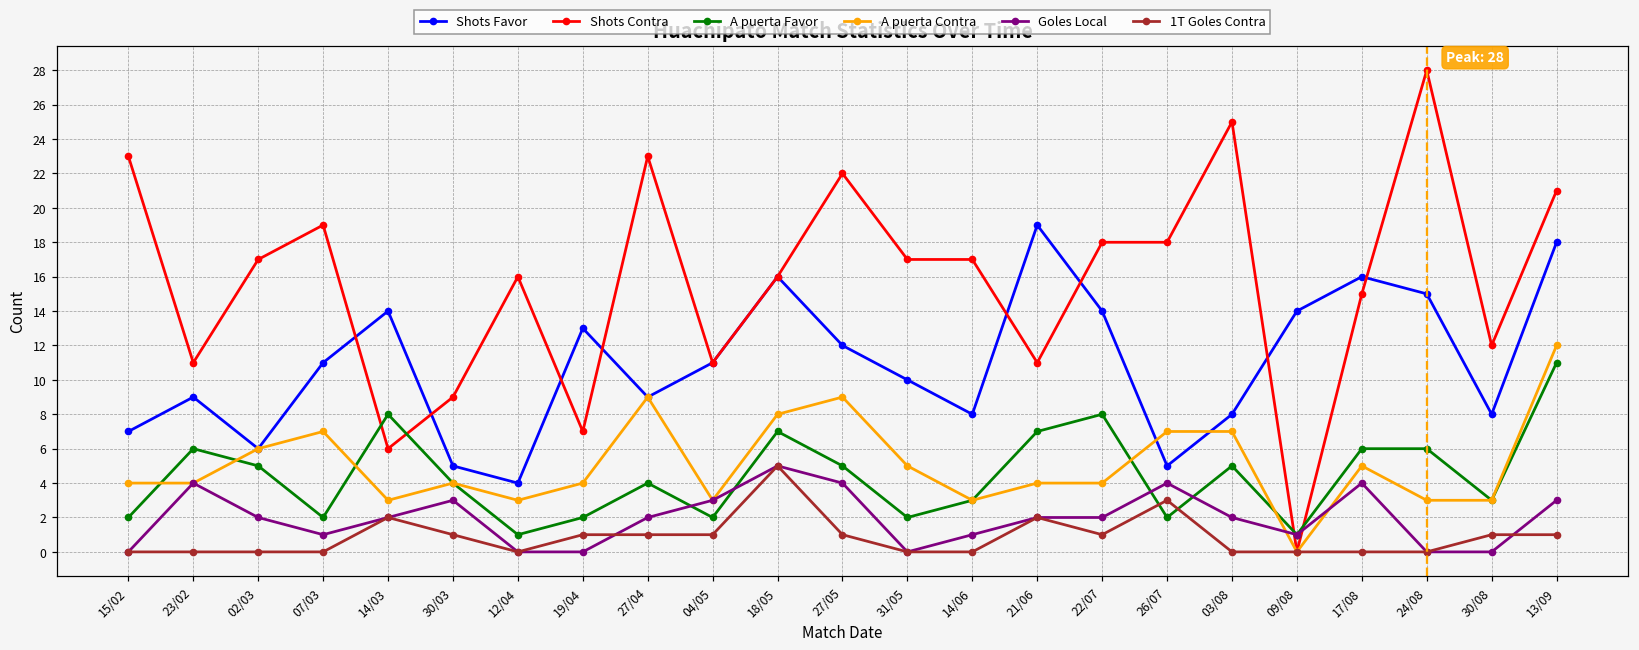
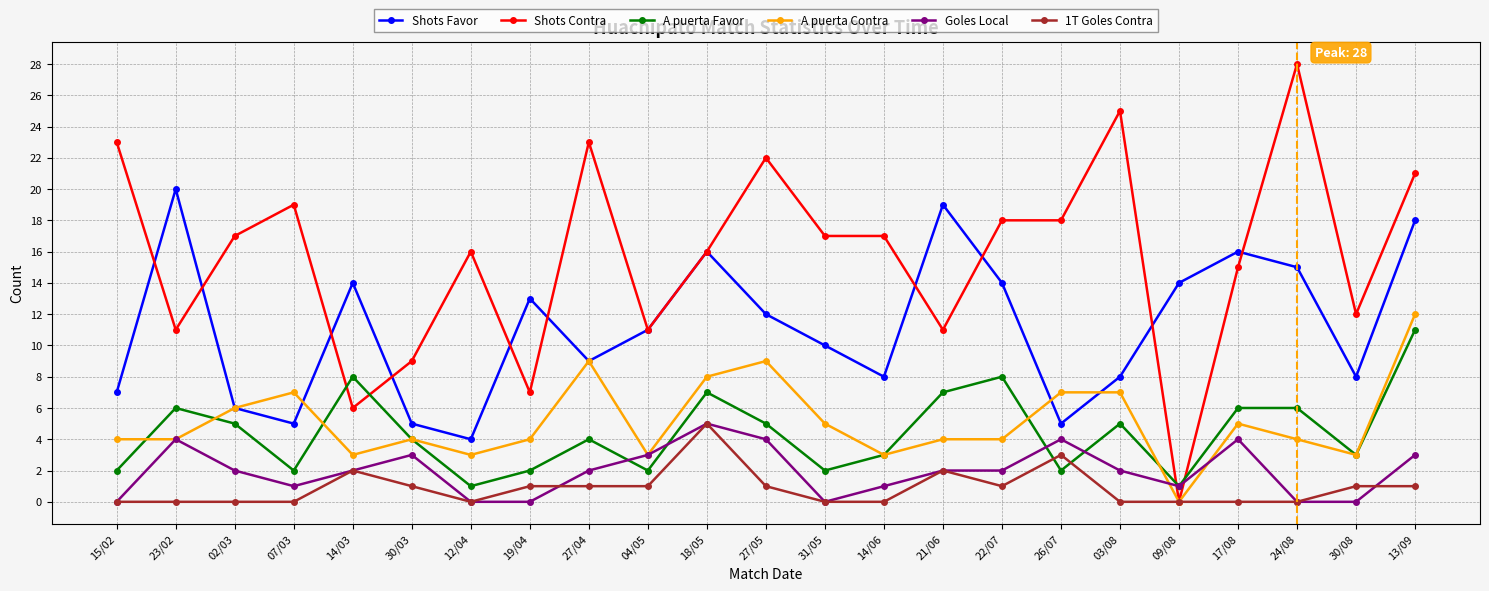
Shots Favor, 23/02: 9 -> 20
Shots Favor, 07/03: 11 -> 5
A puerta Contra, 24/08: 3 -> 4
